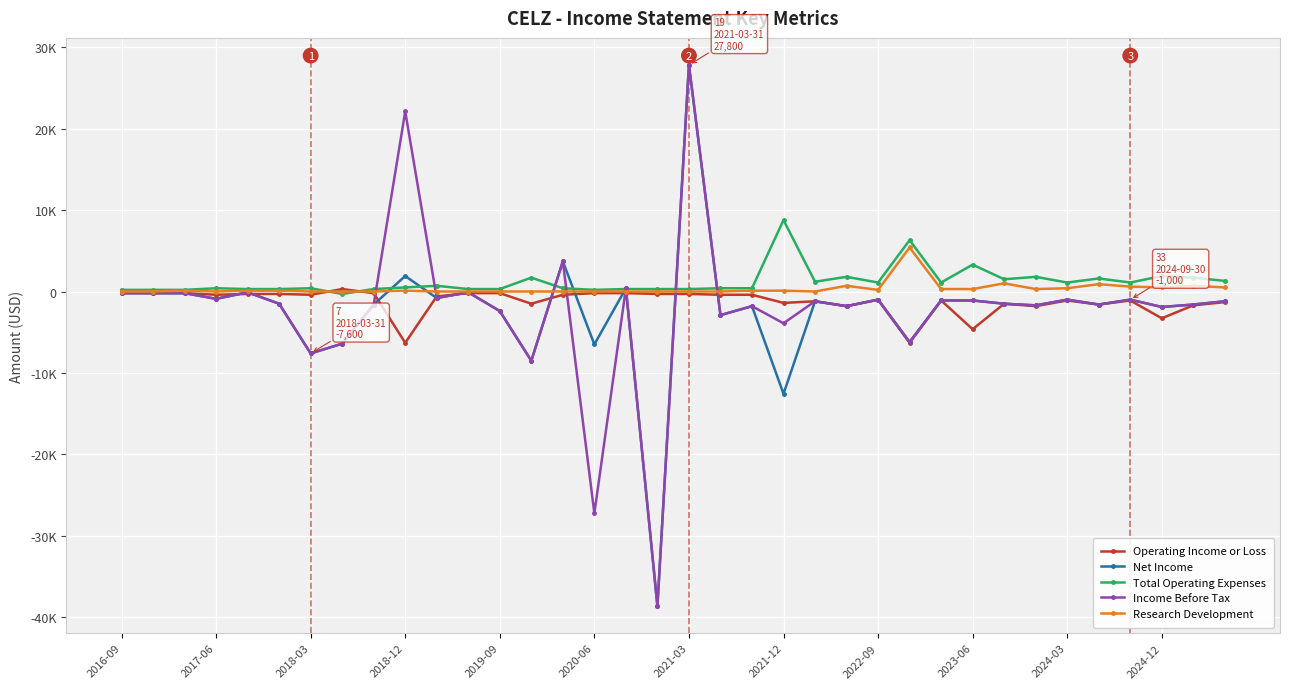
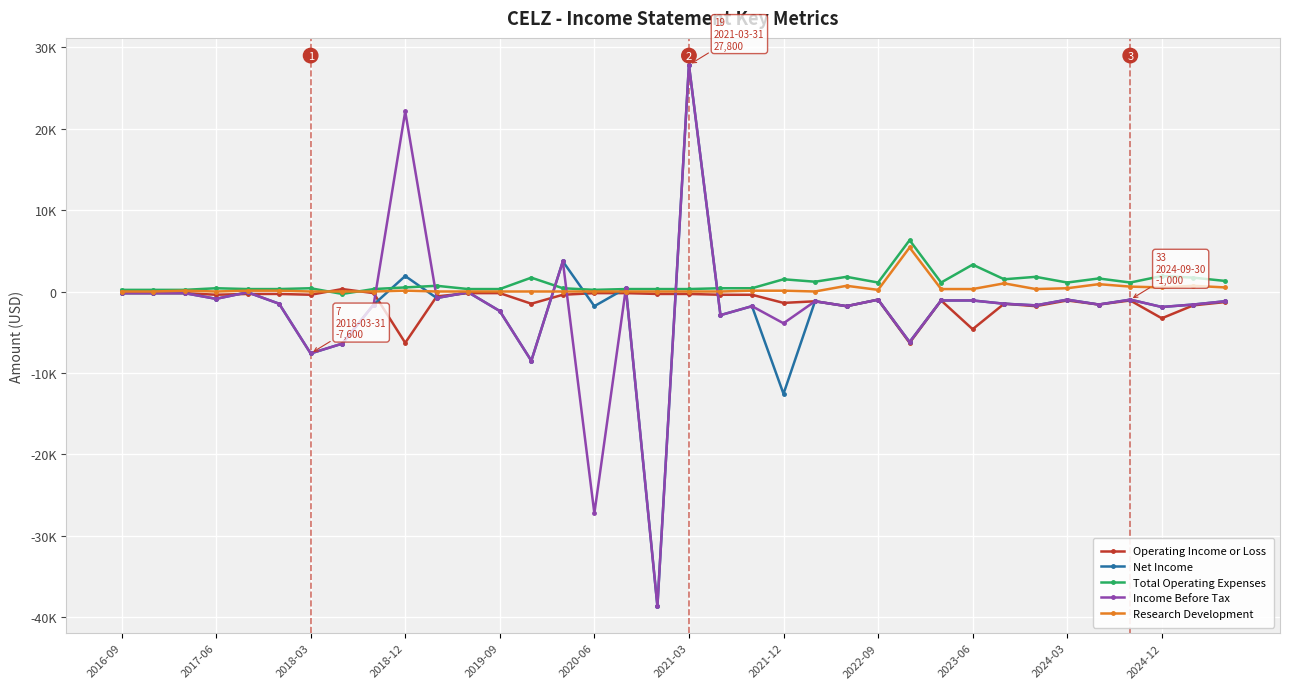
Net Income, 2020-06: -6000 -> -2000
Total Operating Expenses, 2021-12: 9000 -> 2000
